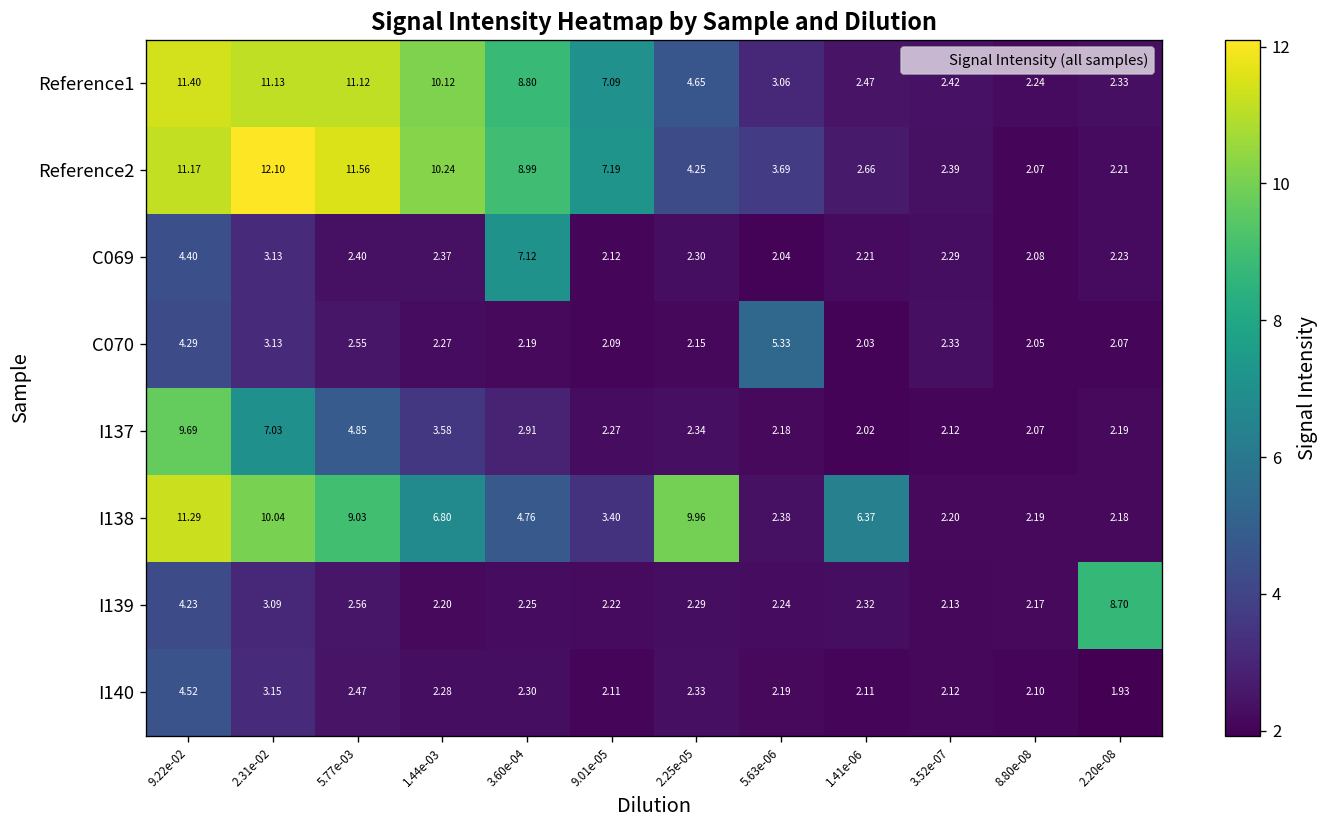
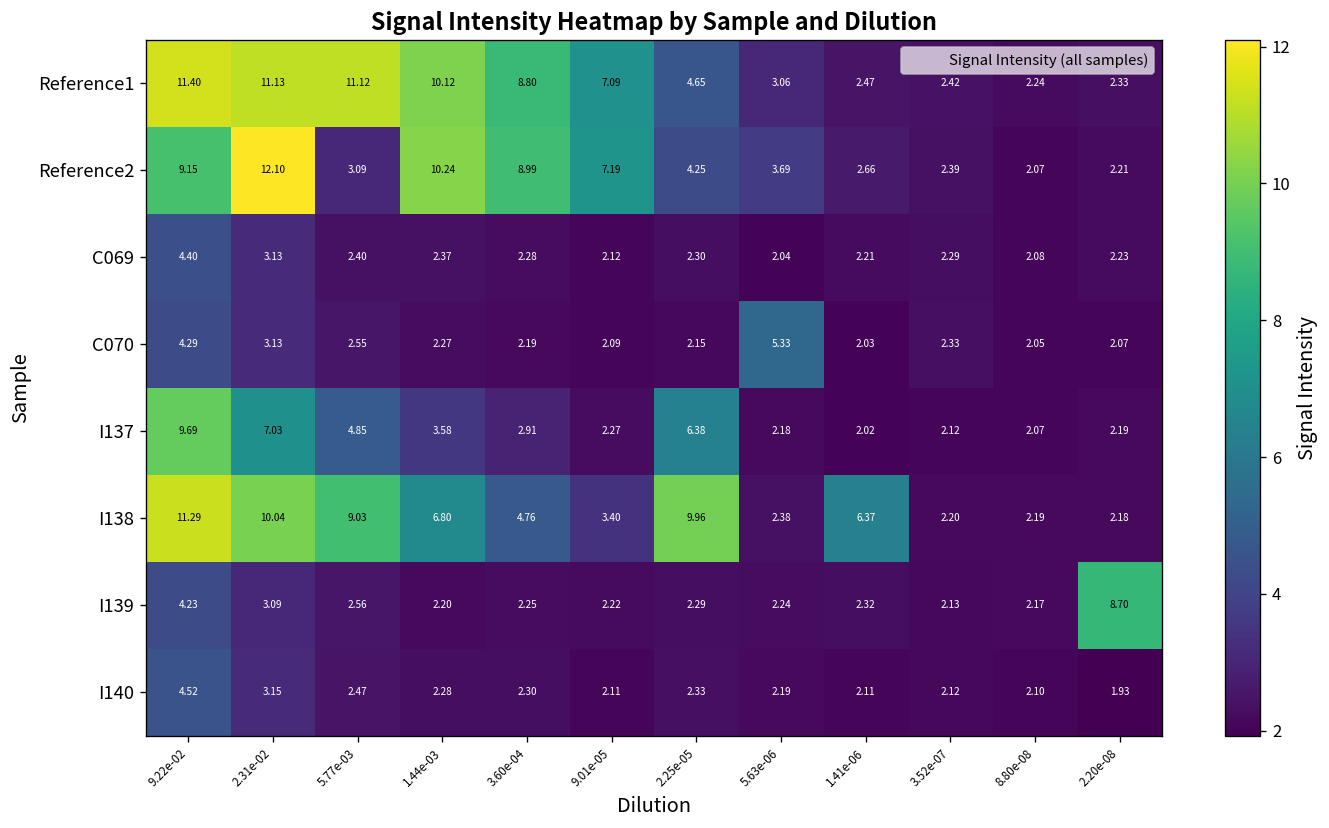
Reference2, 9.22e-02: 11.17 -> 9.15
Reference2, 5.77e-03: 11.56 -> 3.09
C069, 3.60e-04: 7.12 -> 2.28
I137, 2.25e-05: 2.34 -> 6.38
